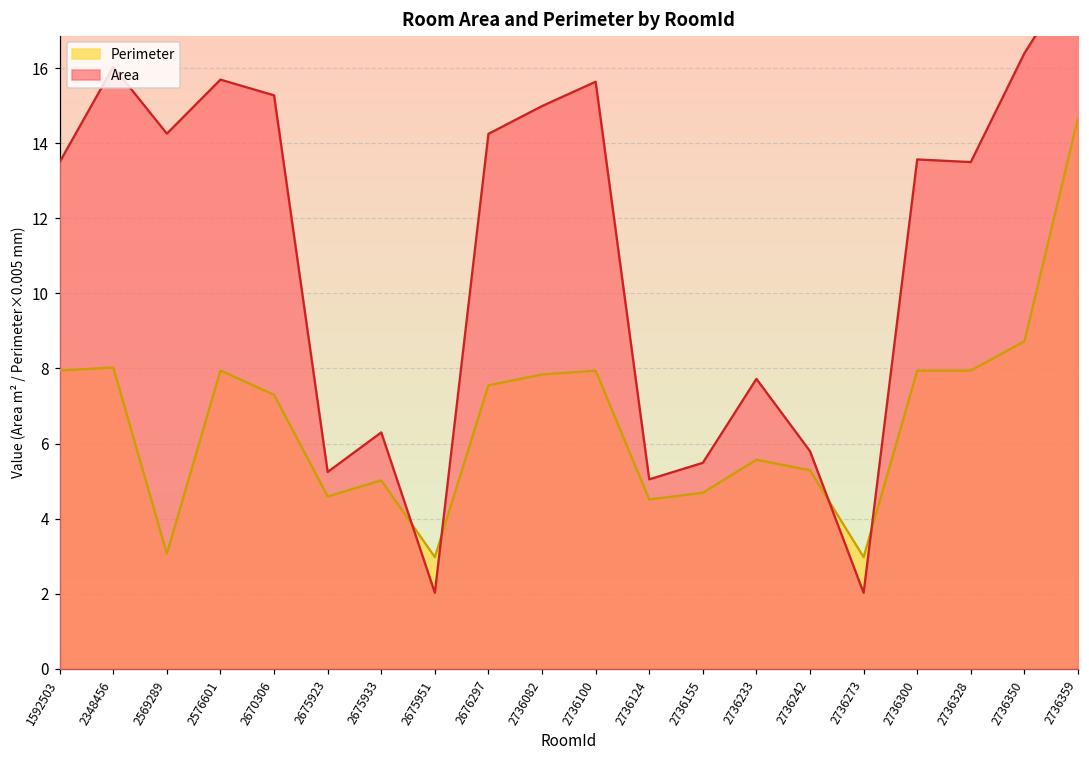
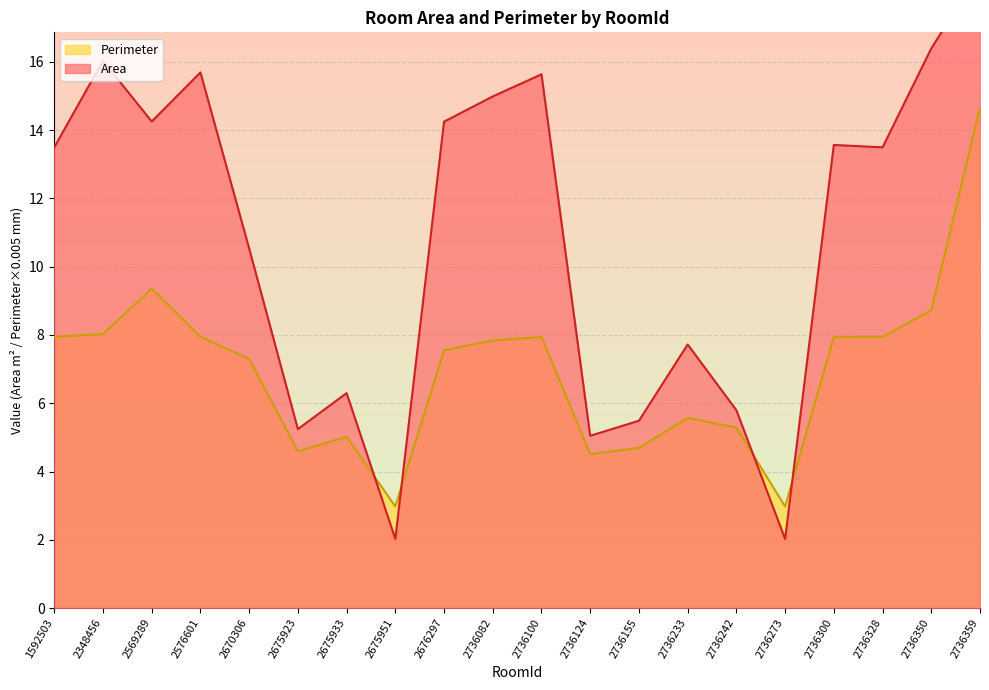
Perimeter, 2569289: 3.1 -> 9.4
Area, 2670306: 15.3 -> 10.5
